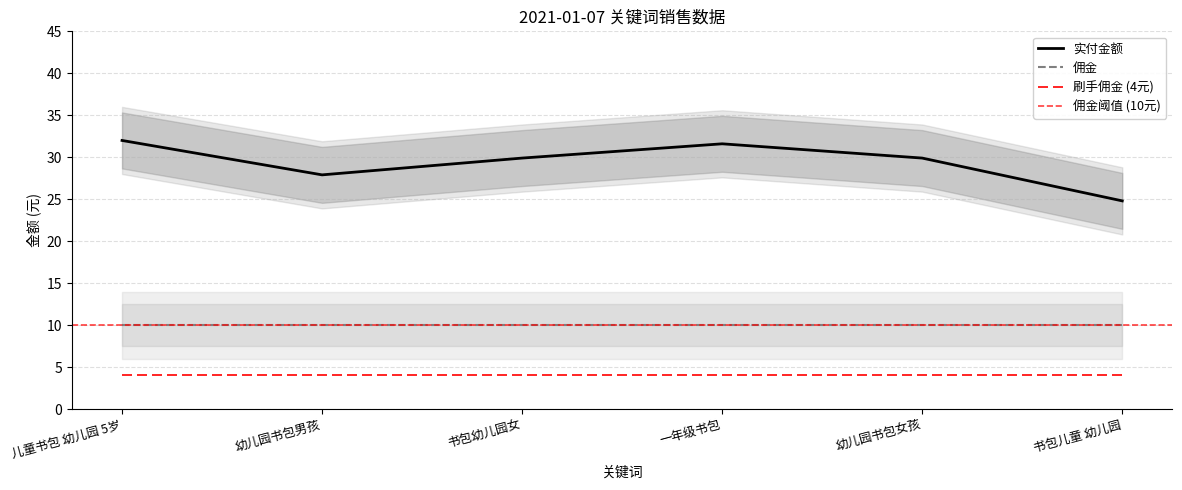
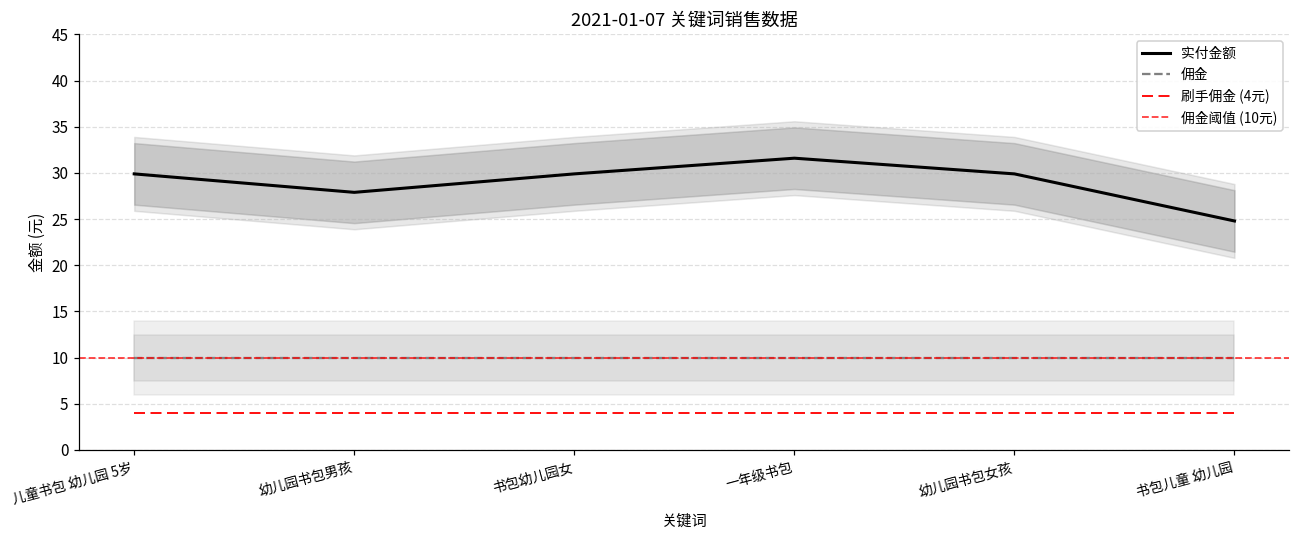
实付金额, 儿童书包 幼儿园 5岁: 32 -> 30
